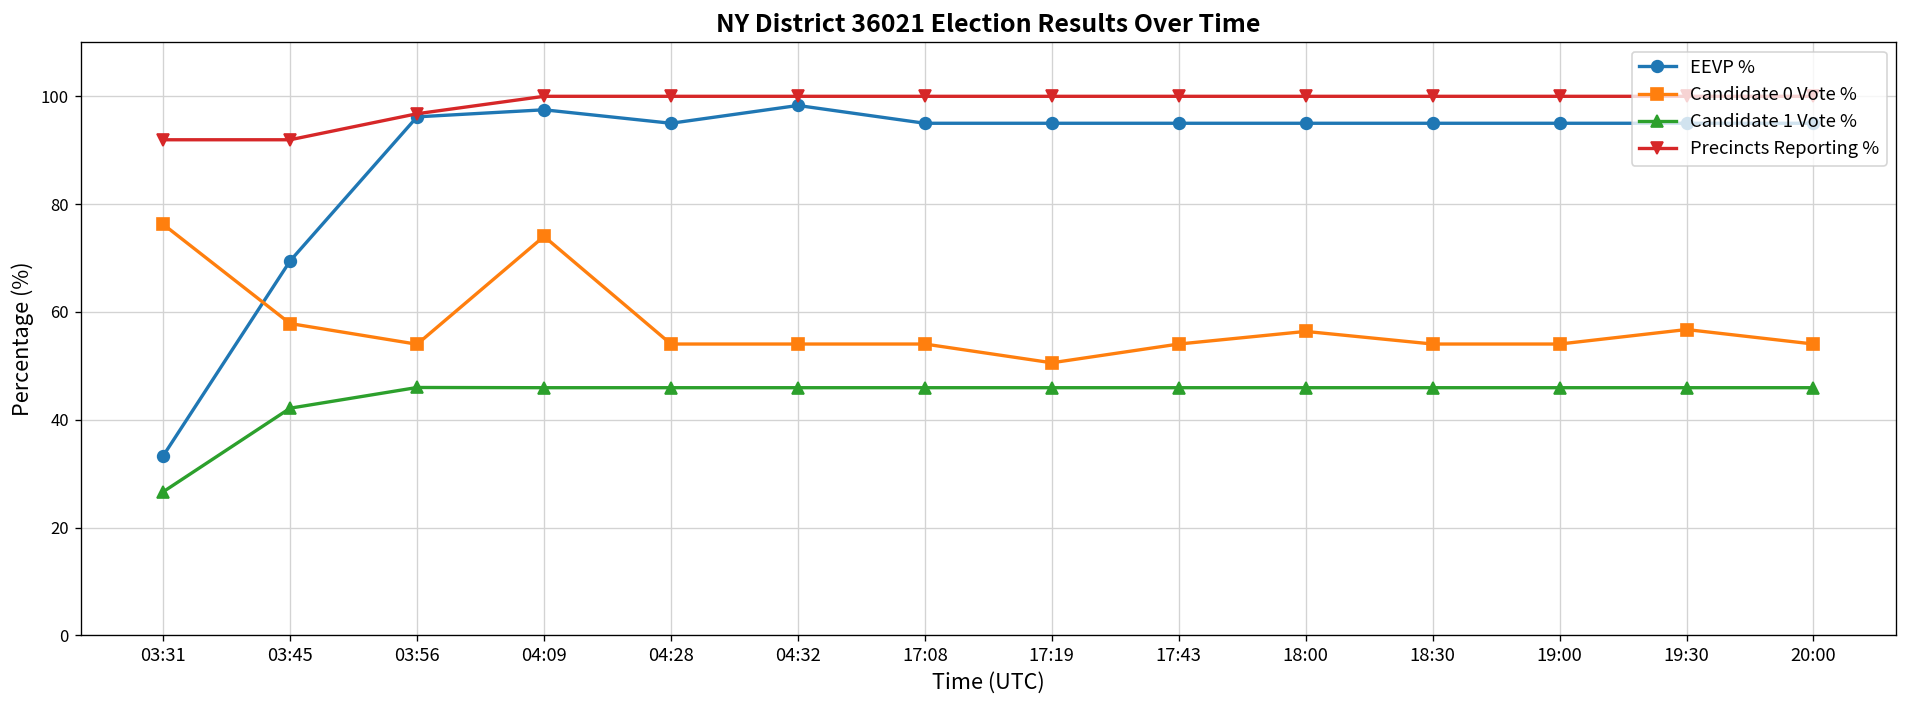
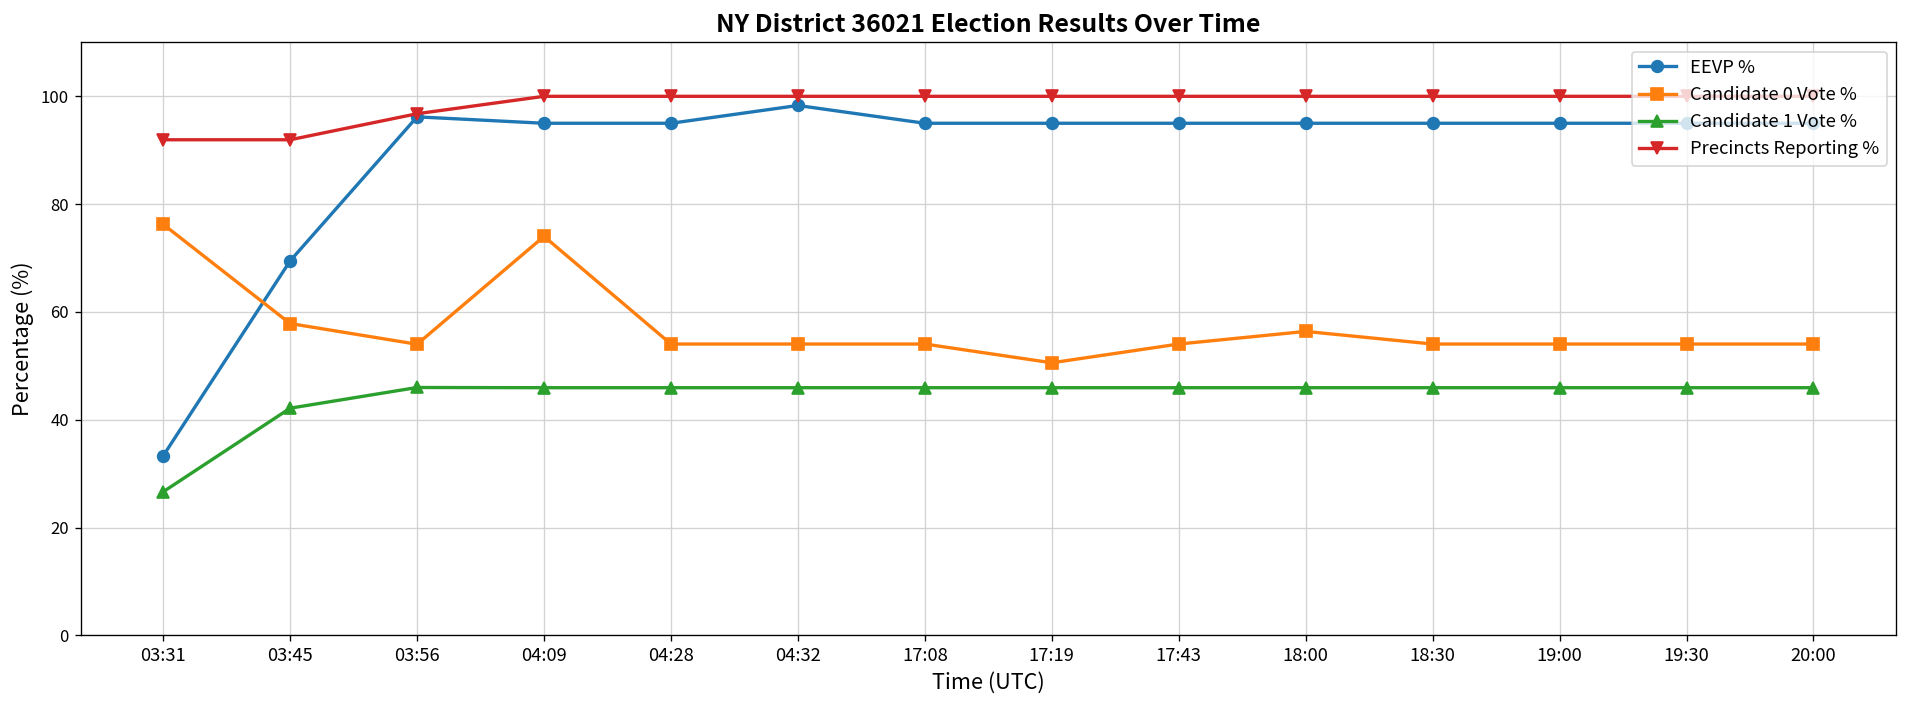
EEVP %, 04:09: 98 -> 95
Candidate 0 Vote %, 19:30: 57 -> 54
